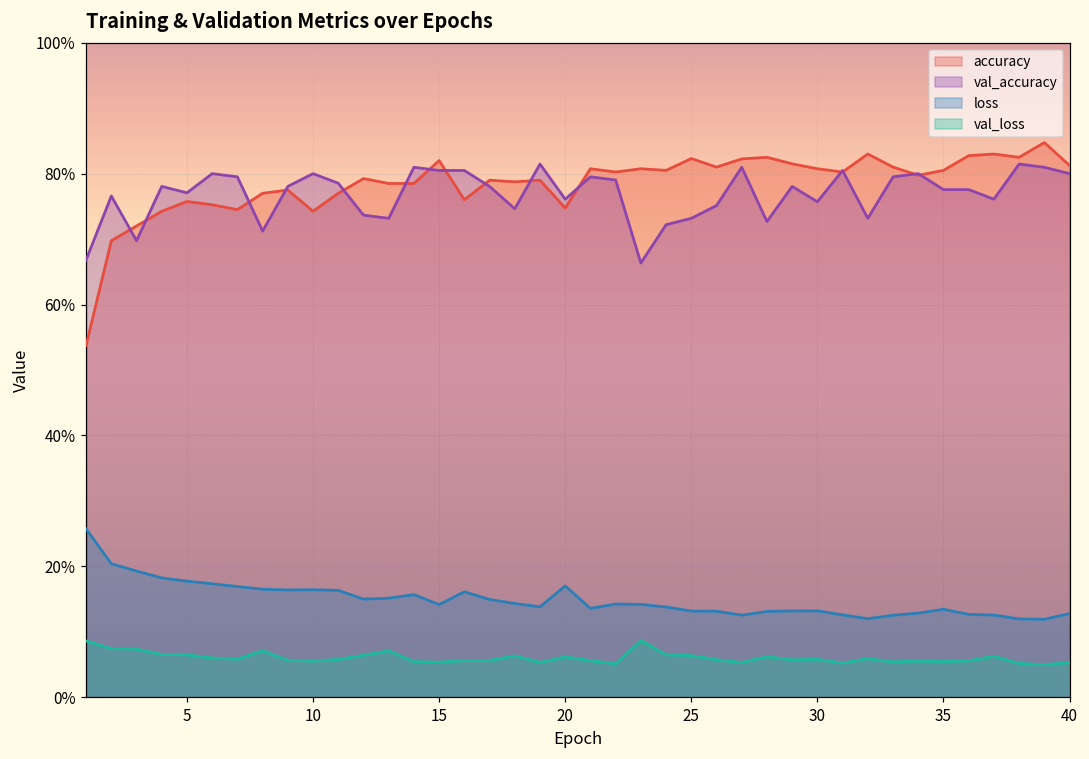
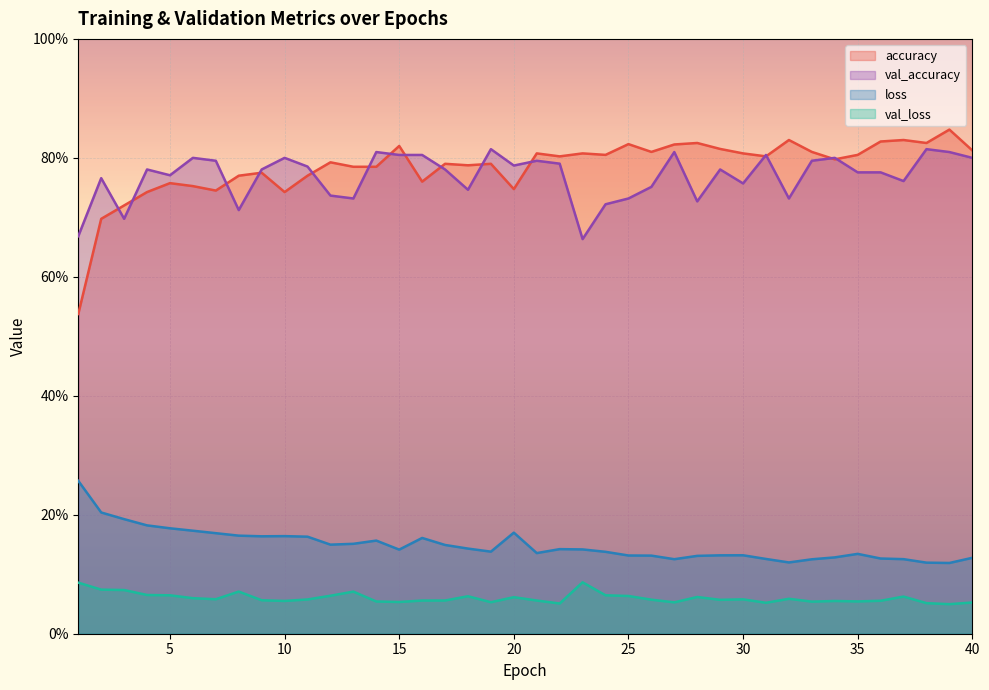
val_accuracy, 20: 76% -> 79%
